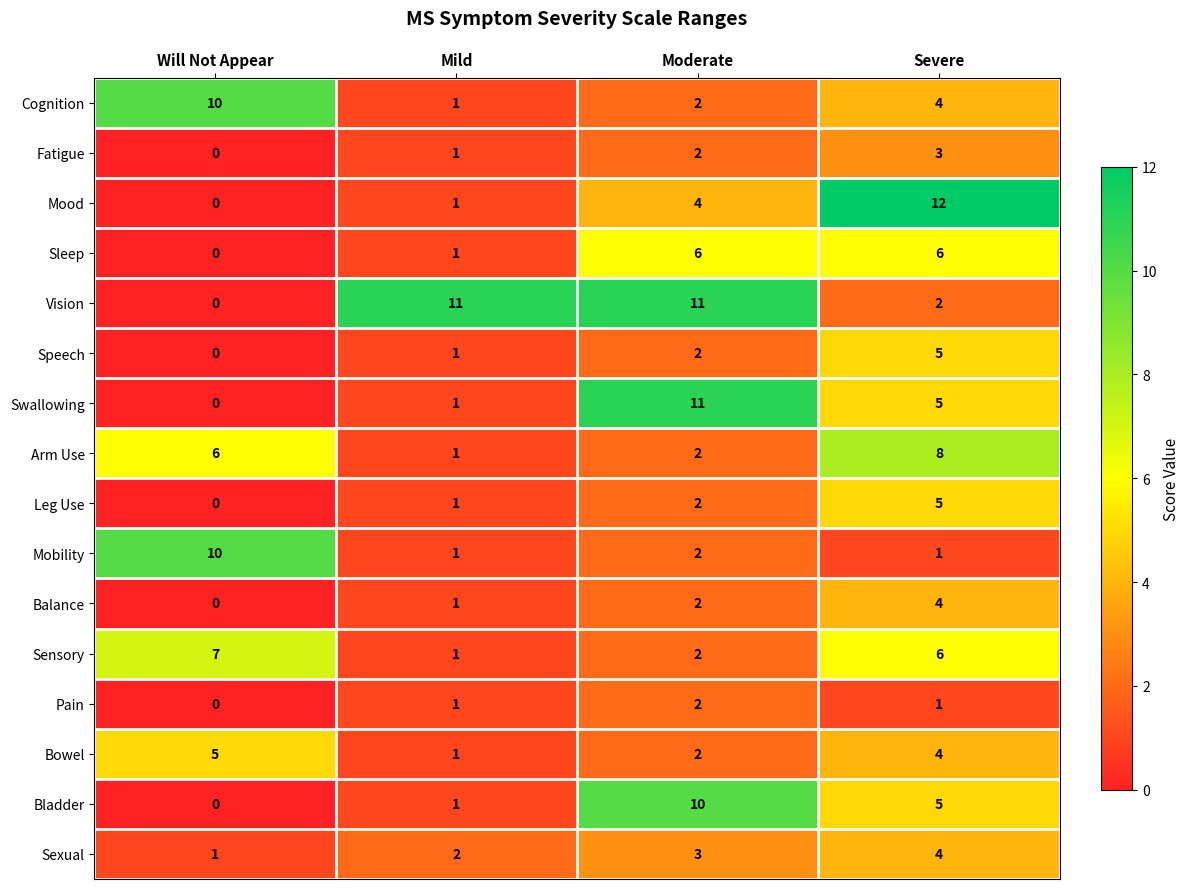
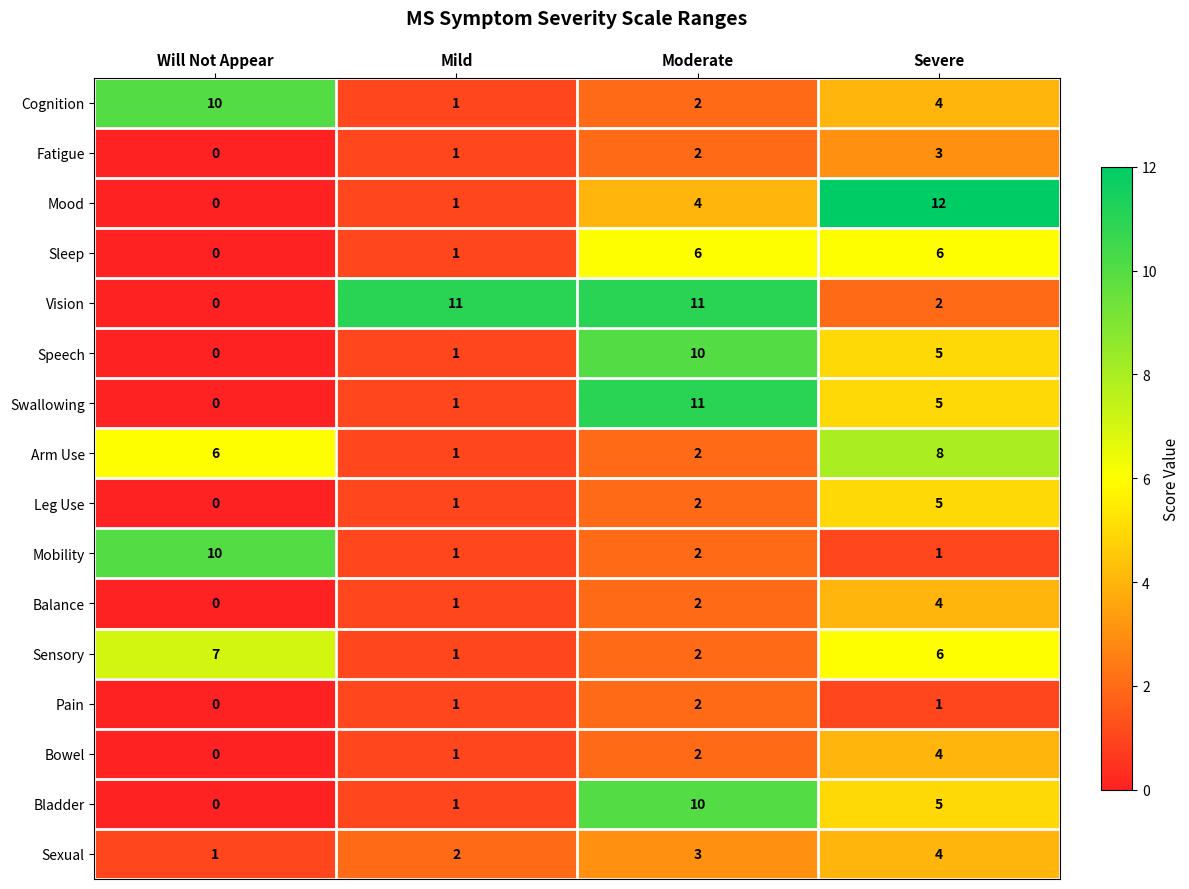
Speech, Moderate: 2 -> 10
Bowel, Will Not Appear: 5 -> 0
